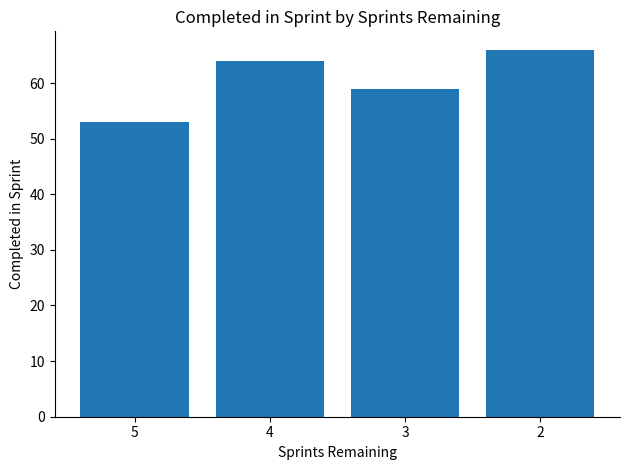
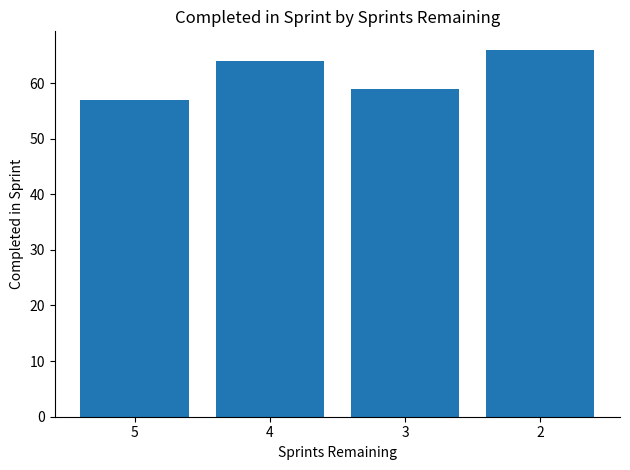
5: 53 -> 57
